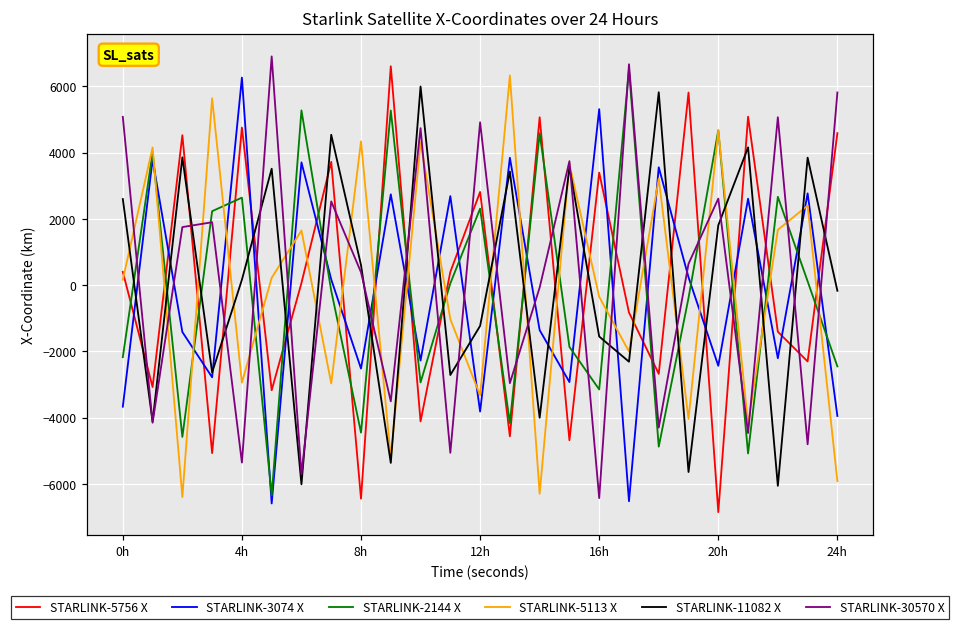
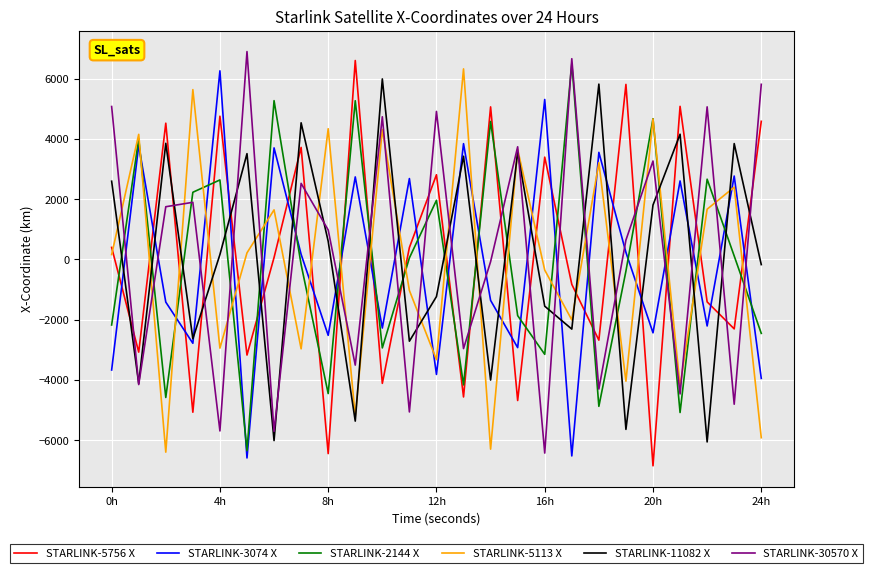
STARLINK-30570 X, 4h: -5400 -> -5700
STARLINK-30570 X, 8h: 400 -> 1000
STARLINK-2144 X, 12h: 2300 -> 2000
STARLINK-30570 X, 20h: 2600 -> 3300
